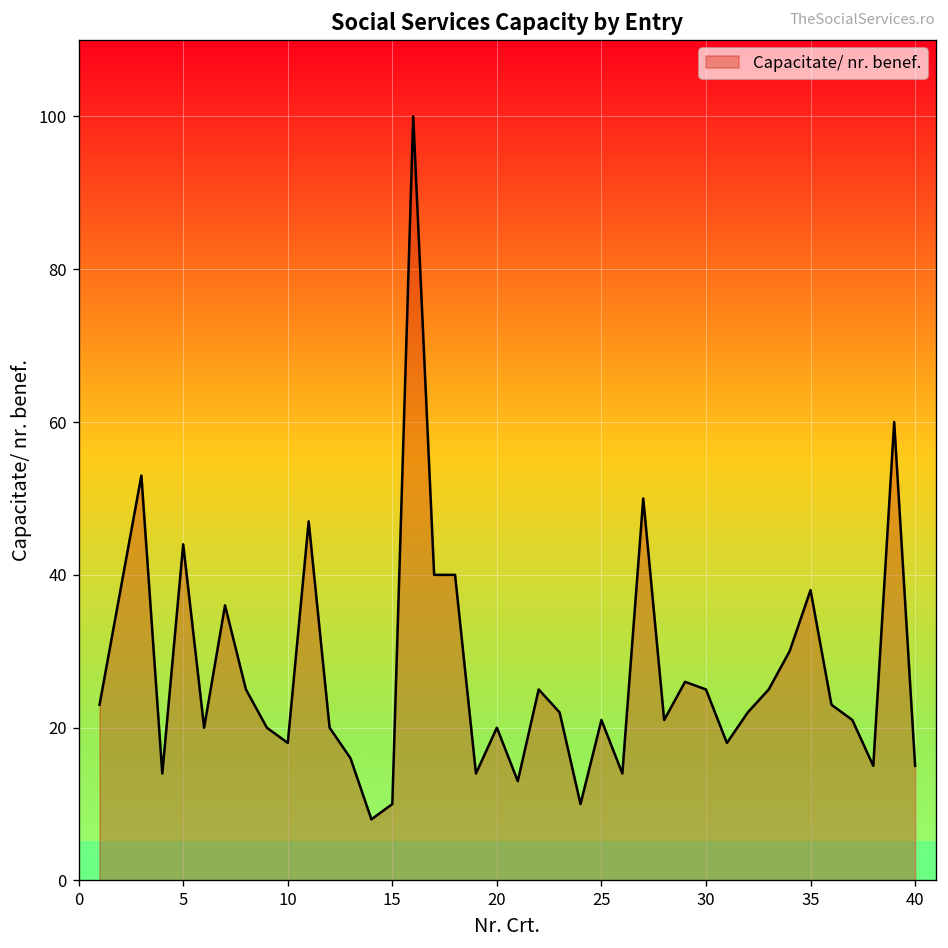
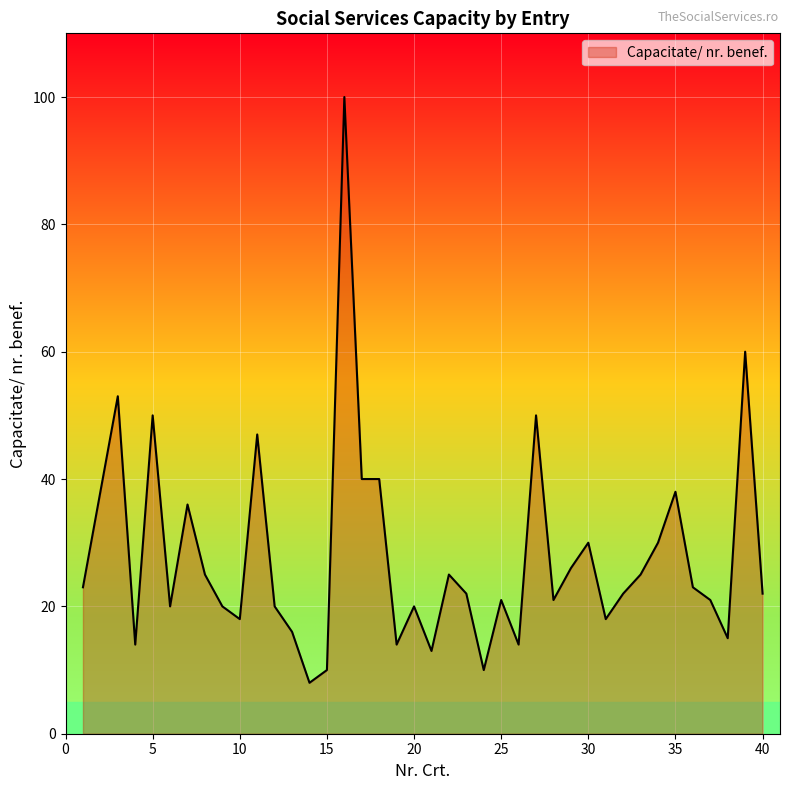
5: 44 -> 50
30: 25 -> 30
40: 15 -> 22
